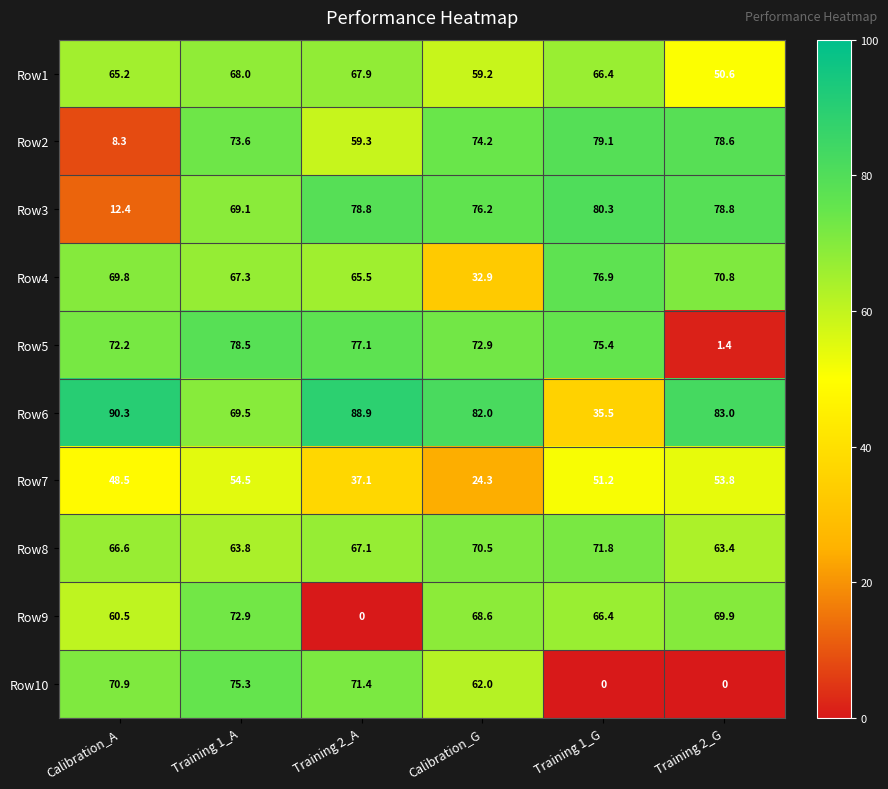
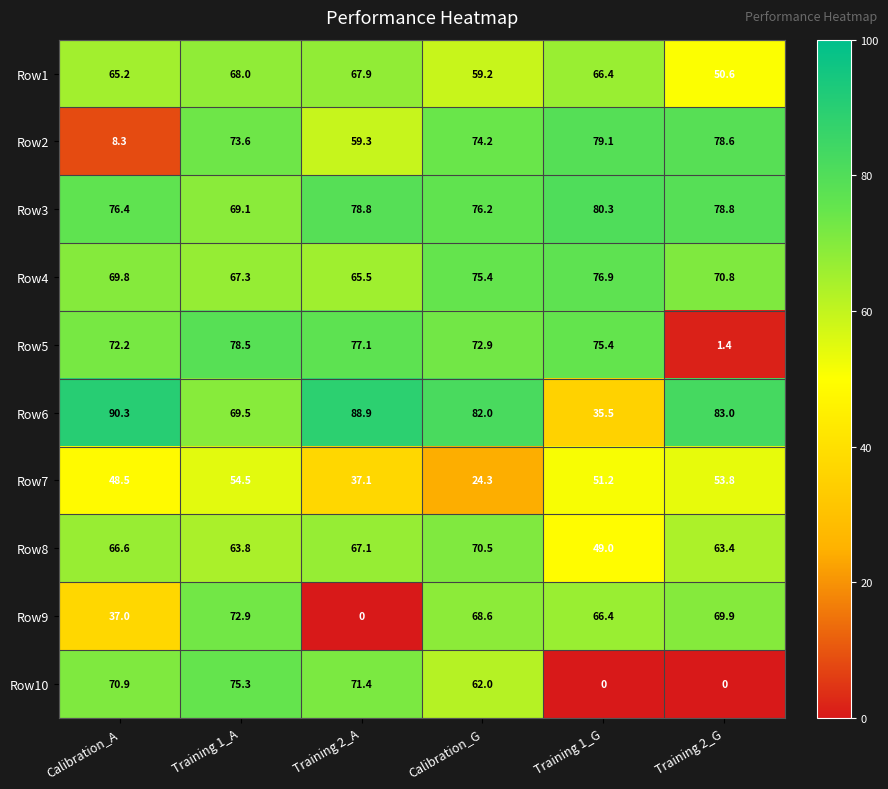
Row3, Calibration_A: 12.4 -> 76.4
Row4, Calibration_G: 32.9 -> 75.4
Row8, Training 1_G: 71.8 -> 49.0
Row9, Calibration_A: 60.5 -> 37.0
